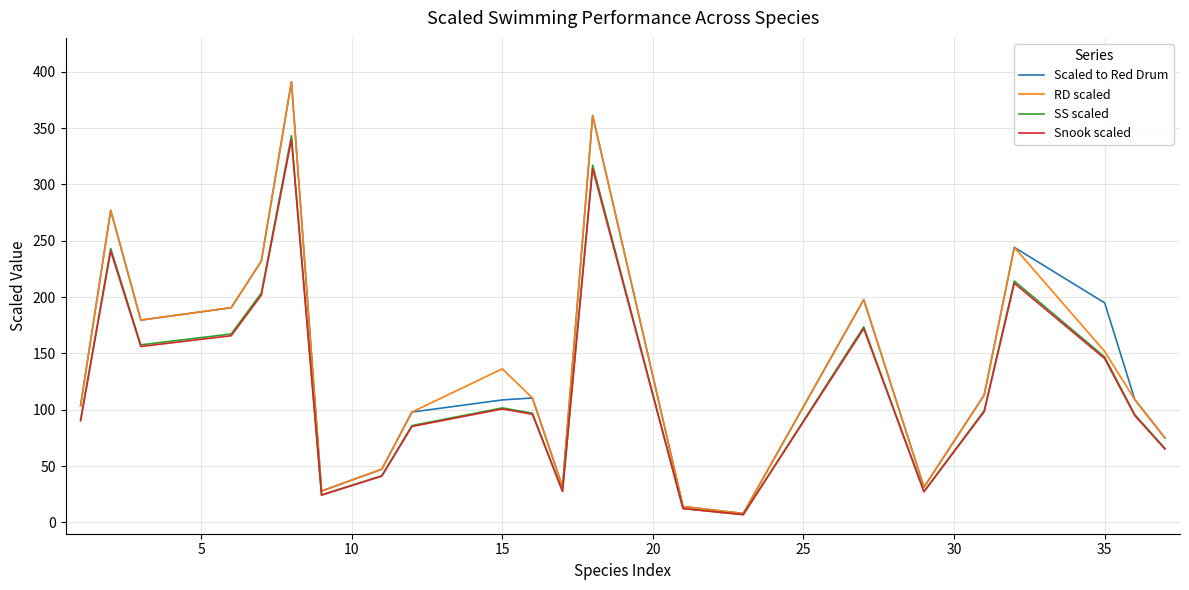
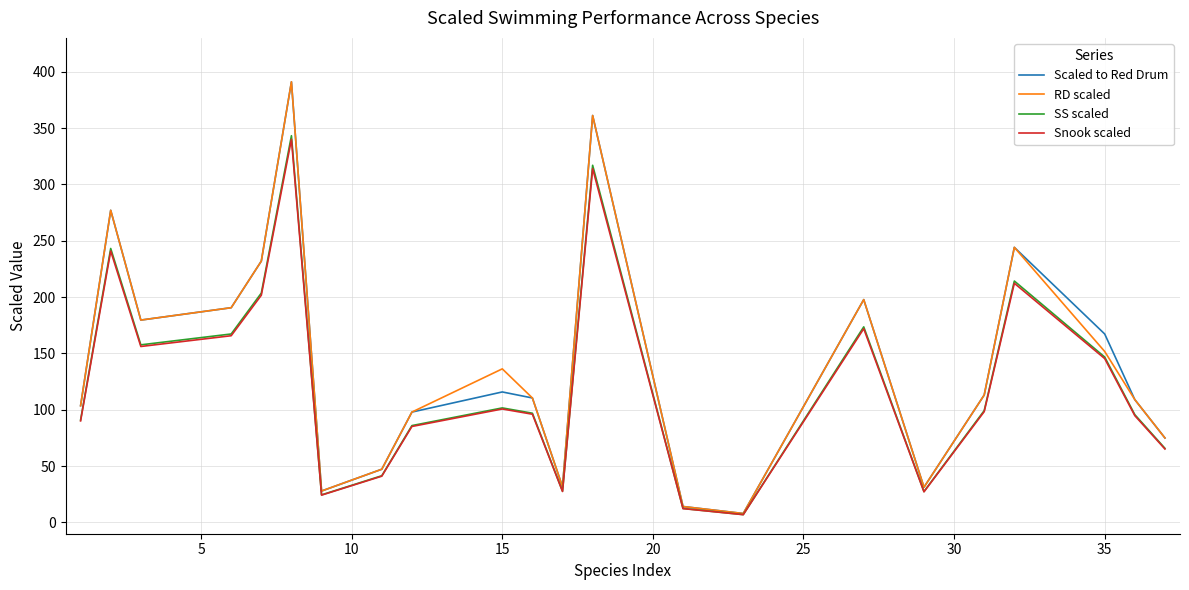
Scaled to Red Drum, 15: 109 -> 116
Scaled to Red Drum, 35: 195 -> 167
